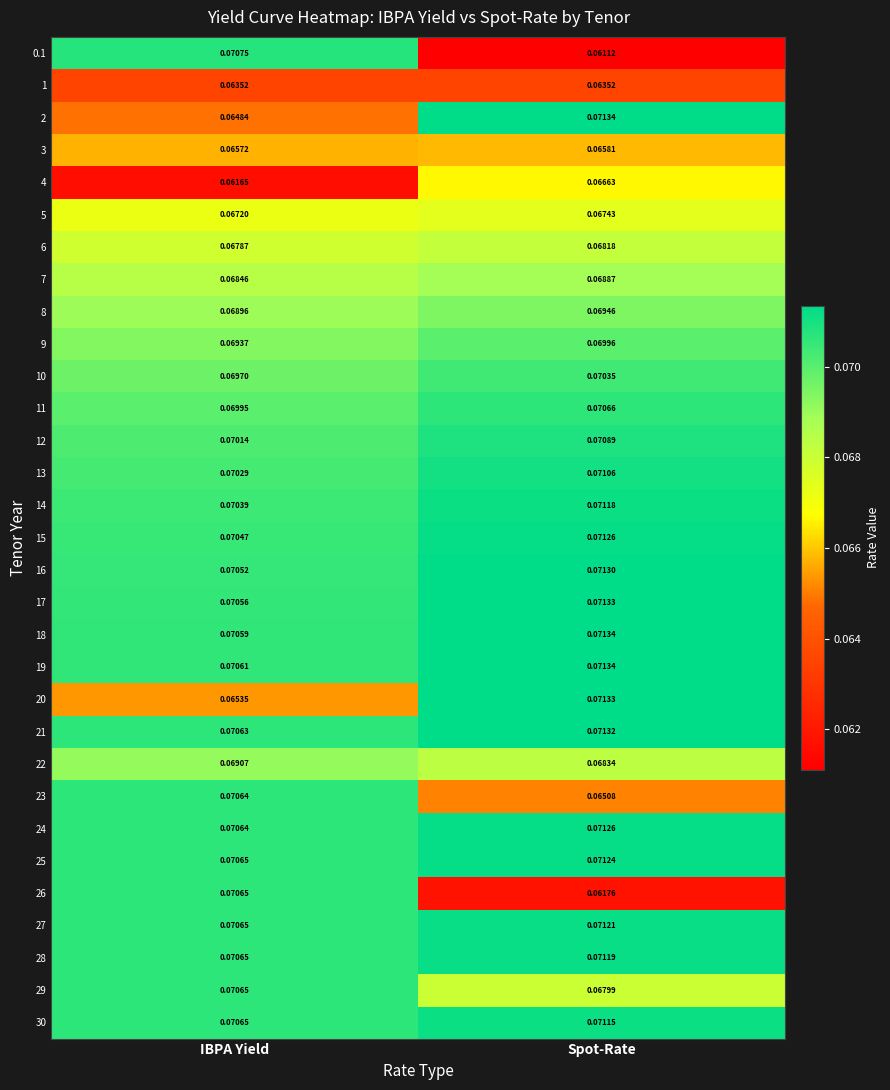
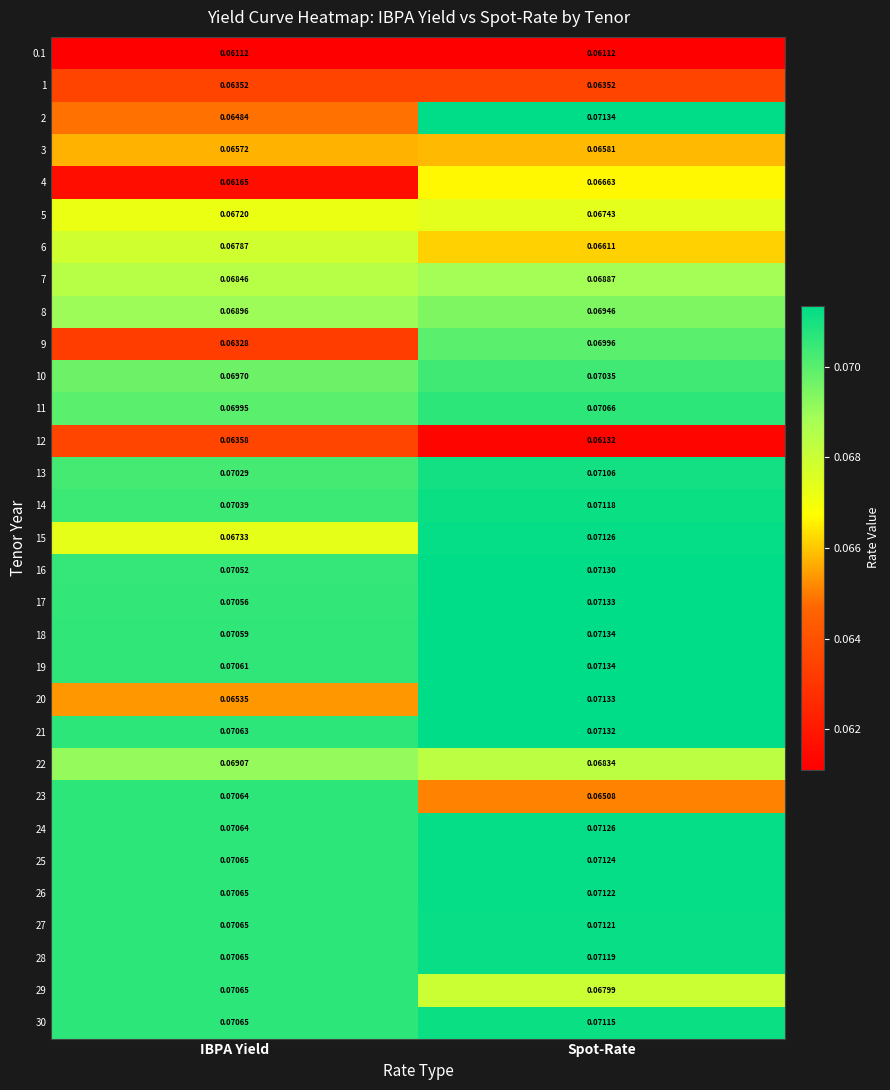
0.1, IBPA Yield: 0.07075 -> 0.06112
6, Spot-Rate: 0.06818 -> 0.06611
9, IBPA Yield: 0.06937 -> 0.06328
12, IBPA Yield: 0.07014 -> 0.06358
12, Spot-Rate: 0.07089 -> 0.06132
15, IBPA Yield: 0.07047 -> 0.06733
26, Spot-Rate: 0.06176 -> 0.07122
